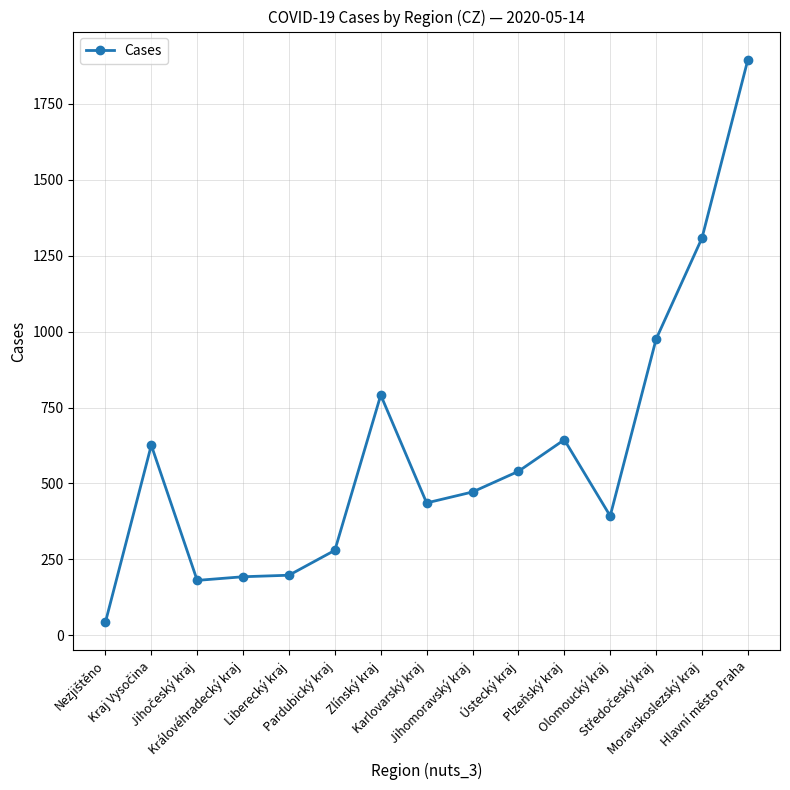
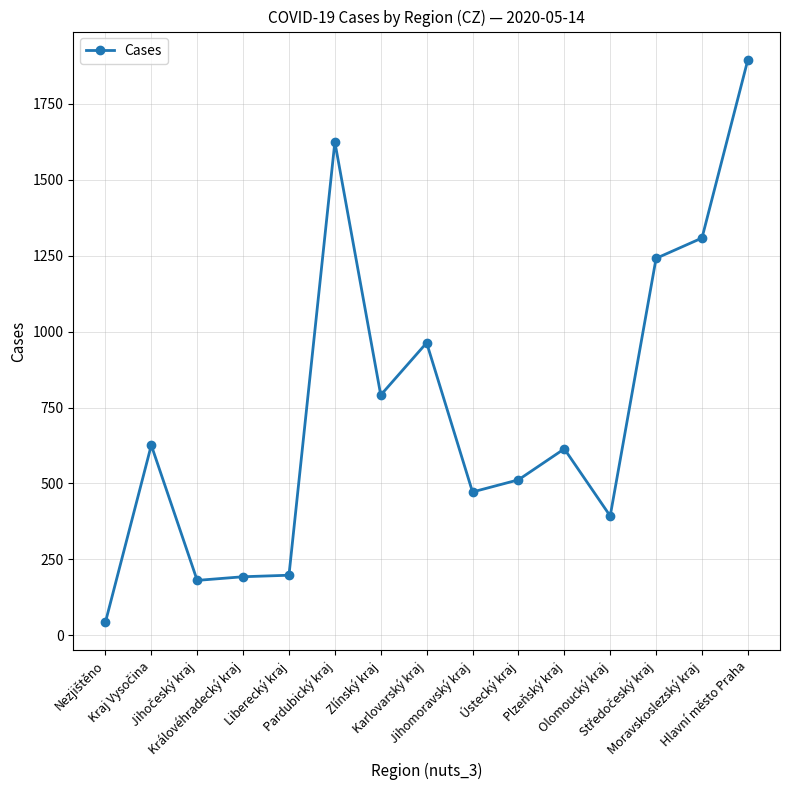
Pardubický kraj: 280 -> 1620
Karlovarský kraj: 440 -> 960
Ústecký kraj: 540 -> 510
Plzeňský kraj: 640 -> 610
Středočeský kraj: 980 -> 1240
